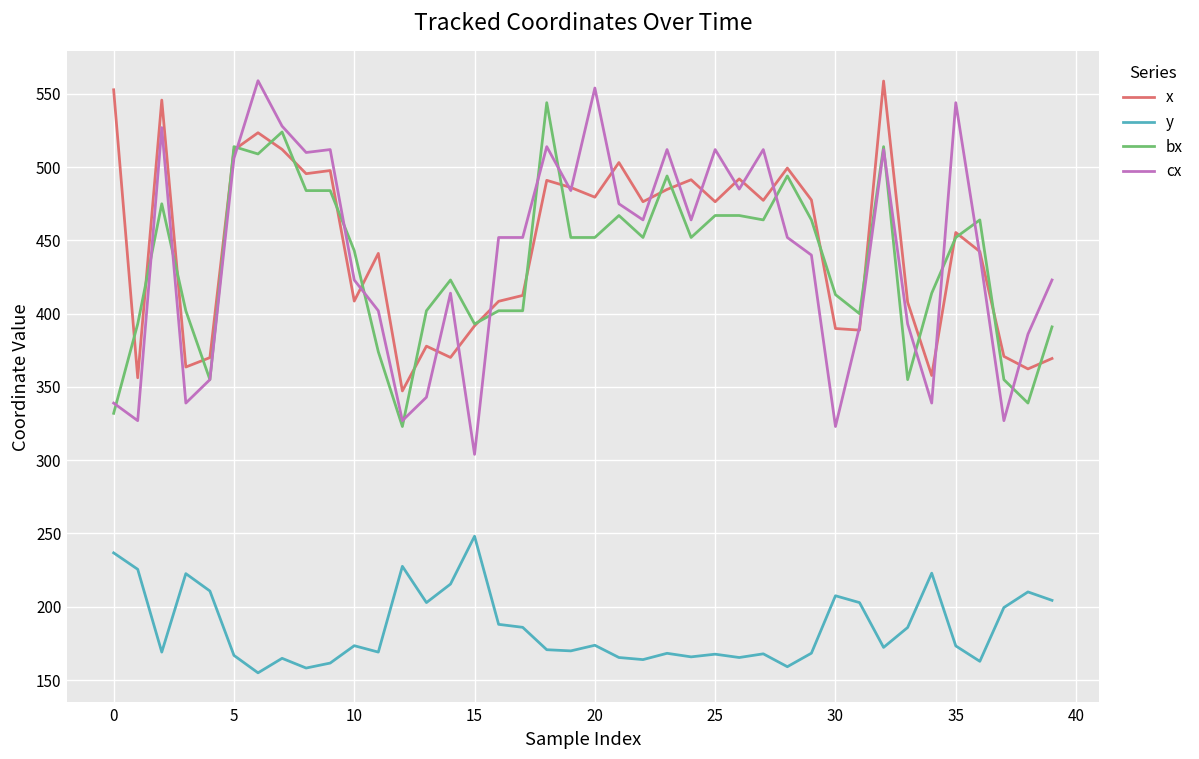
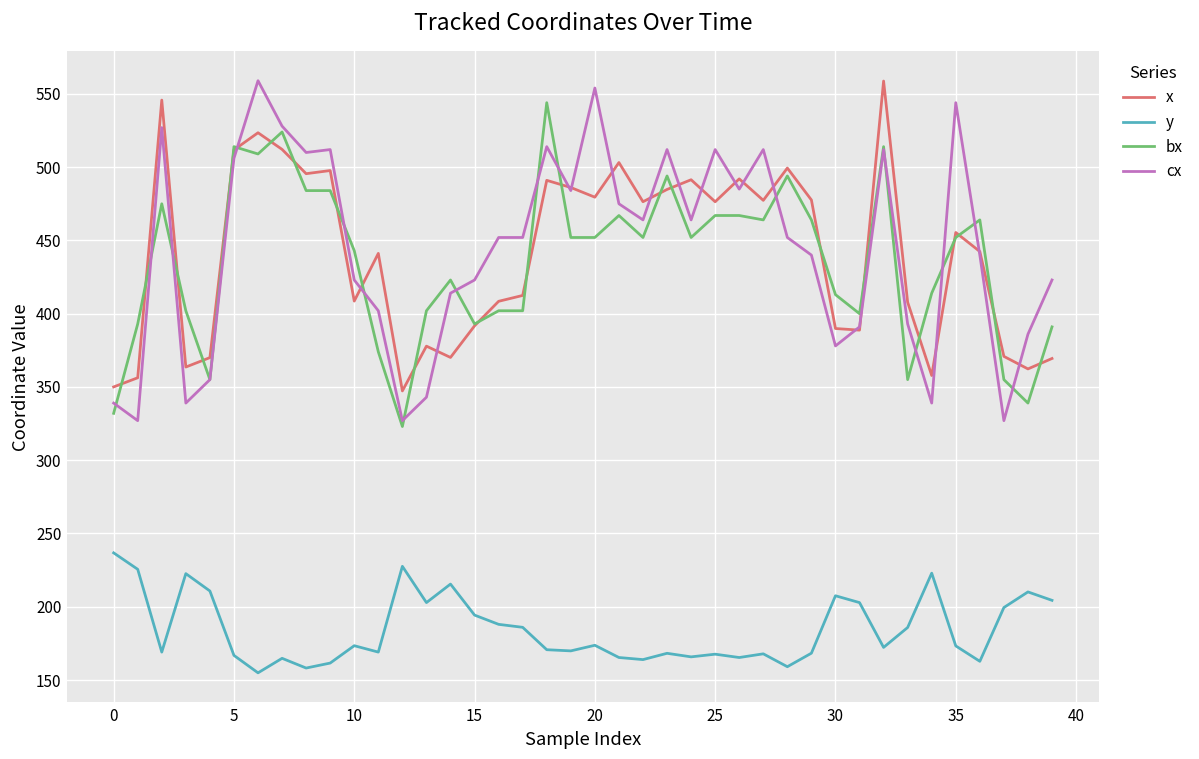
x, 0: 553 -> 350
y, 15: 248 -> 194
cx, 15: 304 -> 423
cx, 30: 323 -> 378
